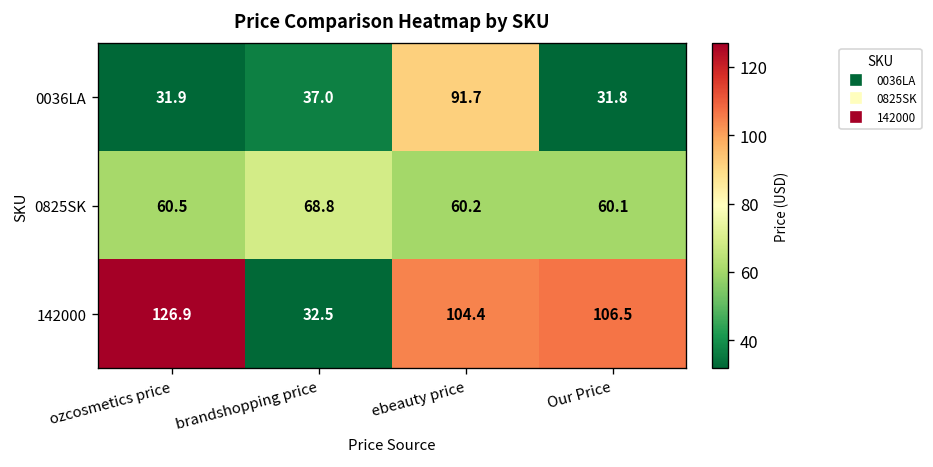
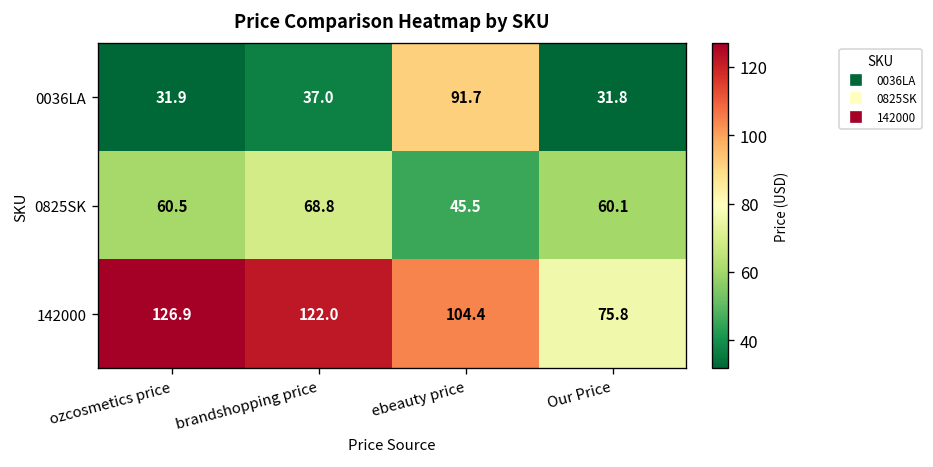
0825SK, ebeauty price: 60.2 -> 45.5
142000, brandshopping price: 32.5 -> 122.0
142000, Our Price: 106.5 -> 75.8
